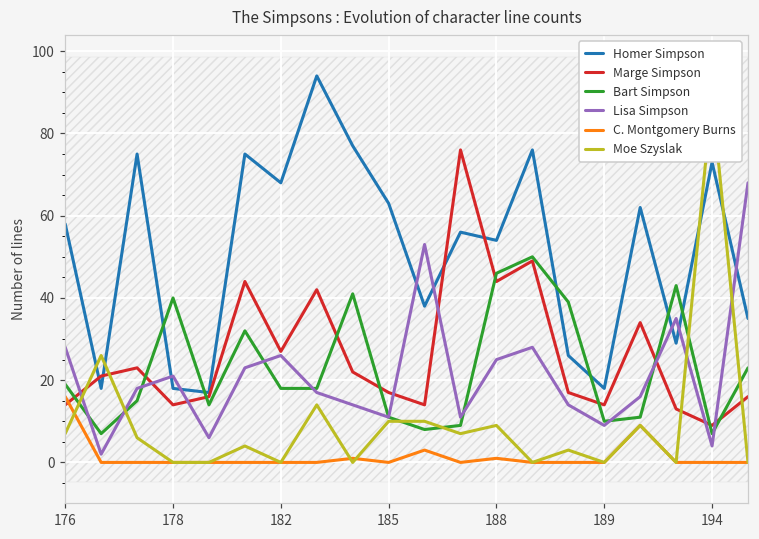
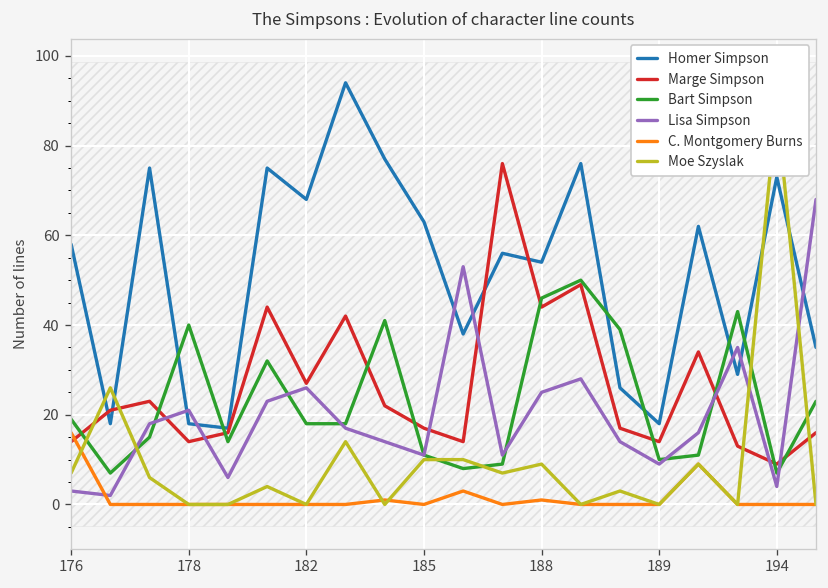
Lisa Simpson, 176: 28 -> 3
